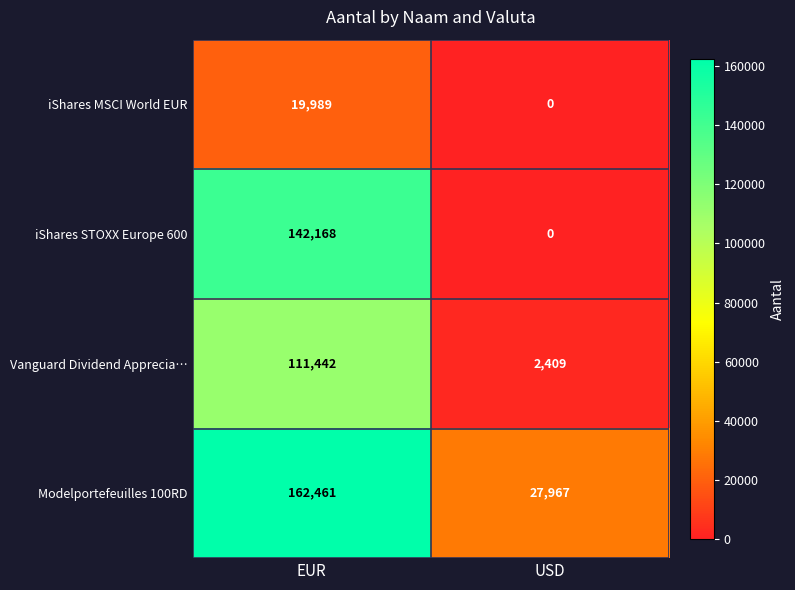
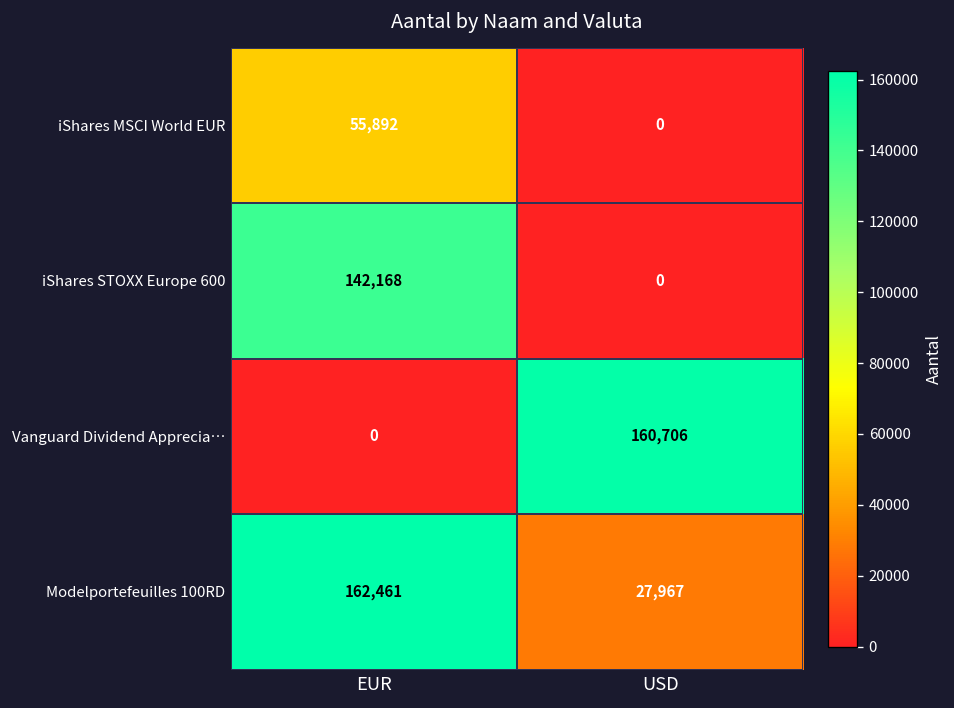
iShares MSCI World EUR, EUR: 19,989 -> 55,892
Vanguard Dividend Apprecia…, EUR: 111,442 -> 0
Vanguard Dividend Apprecia…, USD: 2,409 -> 160,706
